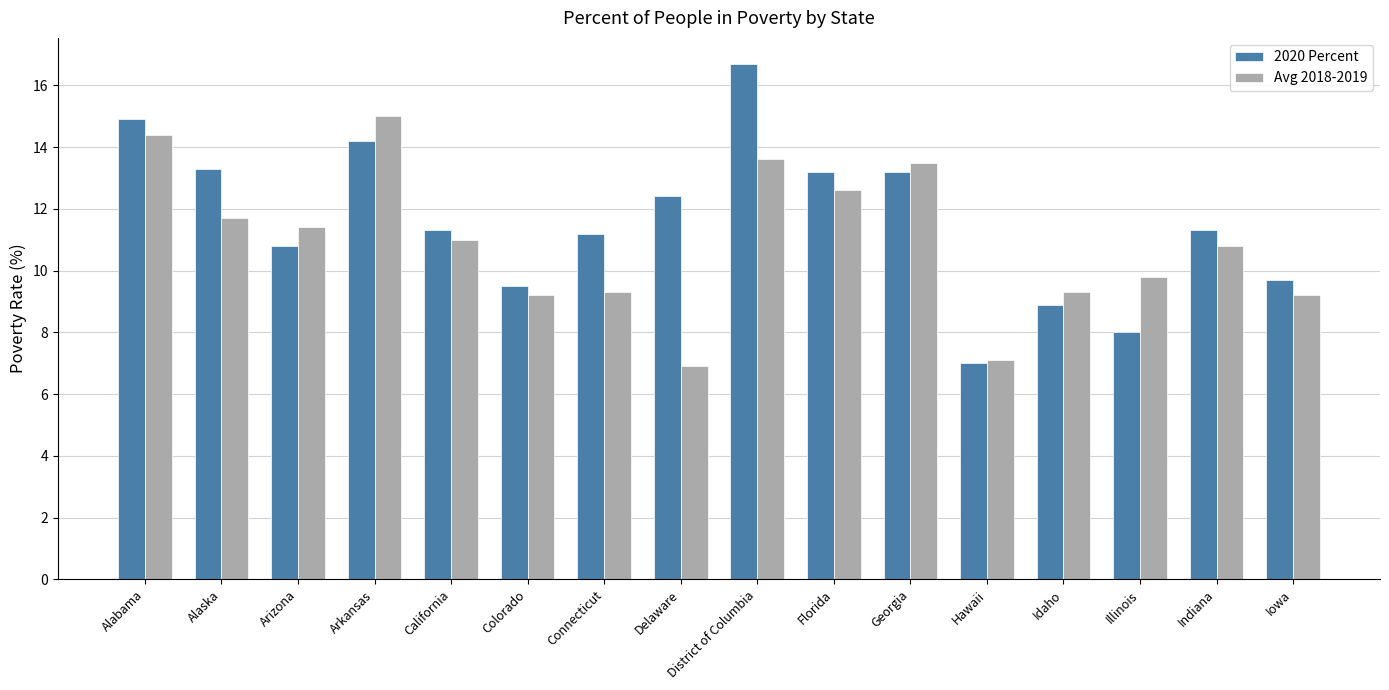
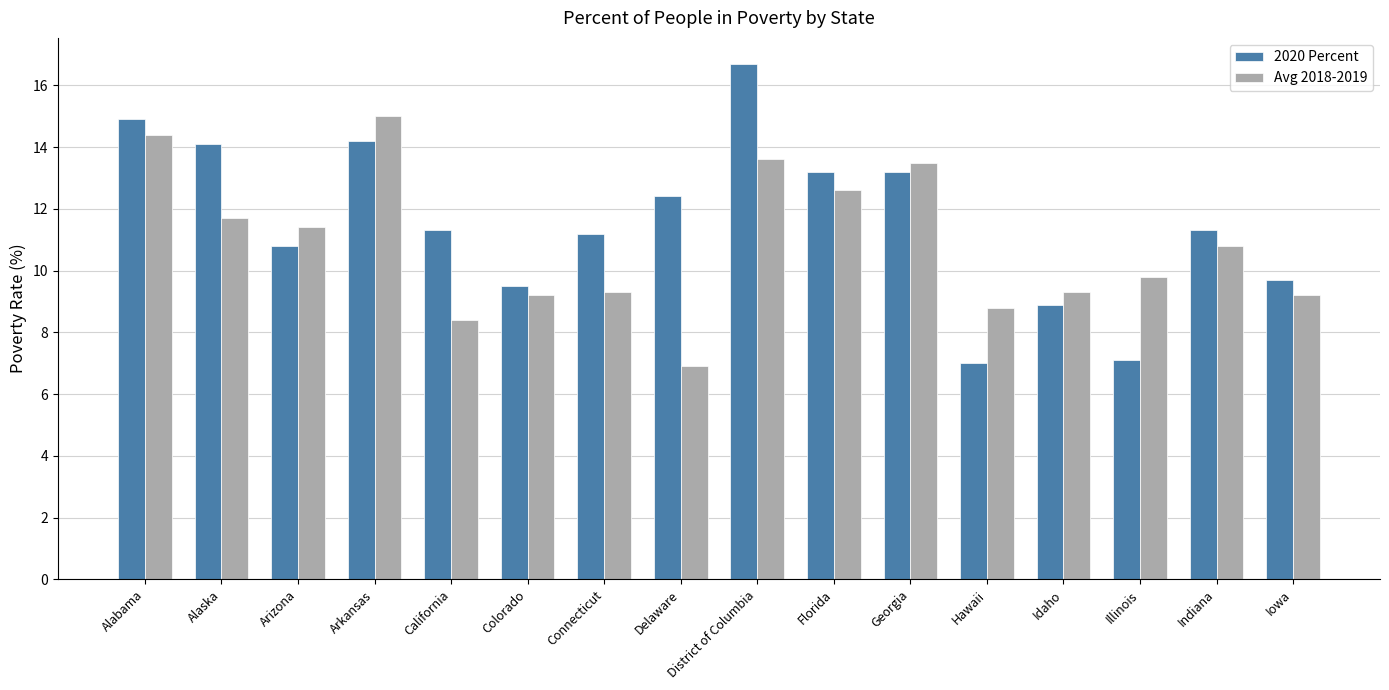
2020 Percent, Alaska: 13.3 -> 14.1
Avg 2018-2019, California: 11.0 -> 8.4
Avg 2018-2019, Hawaii: 7.1 -> 8.8
2020 Percent, Illinois: 8.0 -> 7.1
